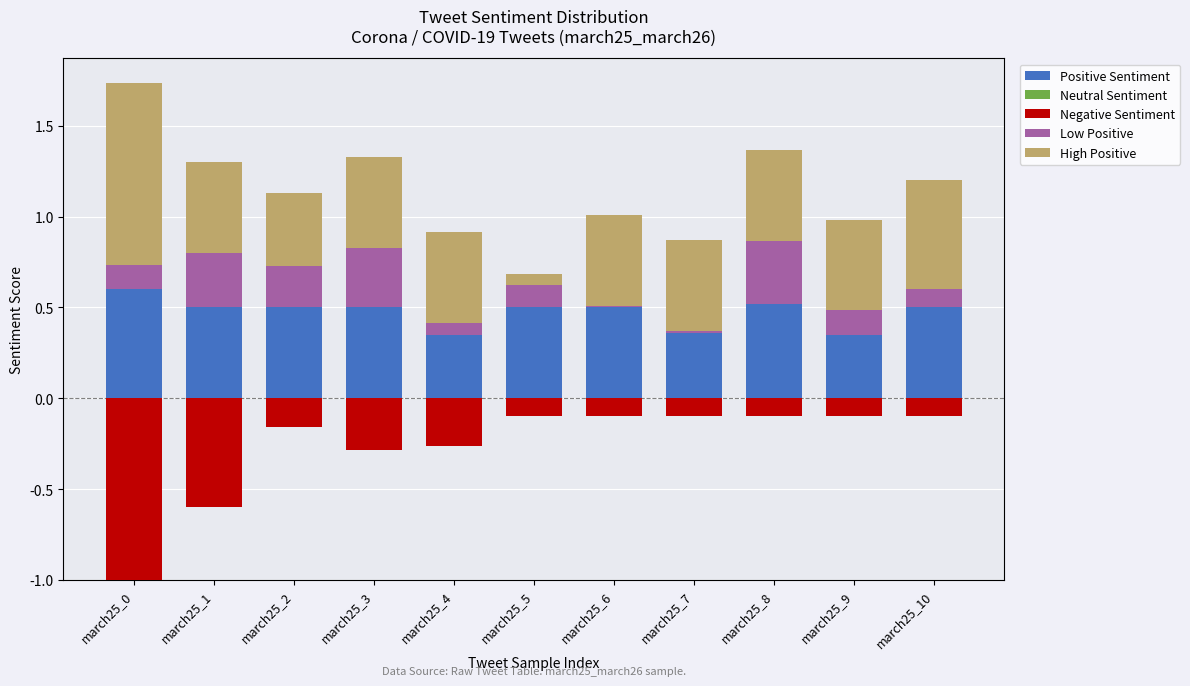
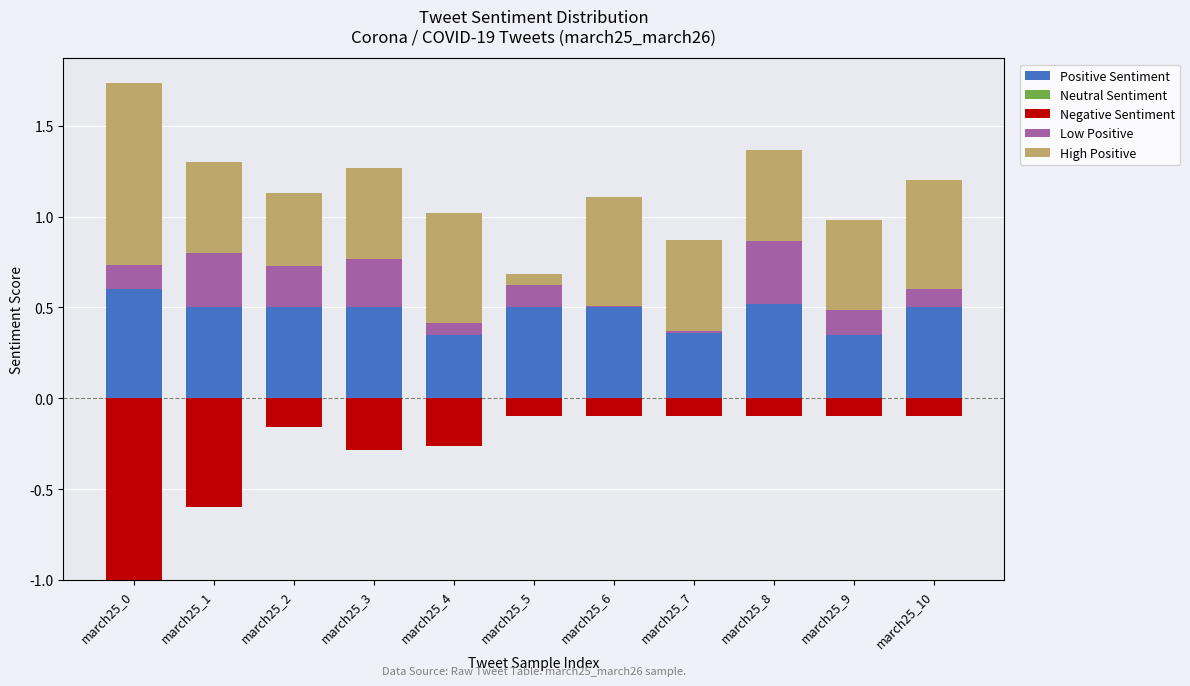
Low Positive, march25_3: 0.32 -> 0.27
High Positive, march25_4: 0.5 -> 0.6
High Positive, march25_6: 0.5 -> 0.6
